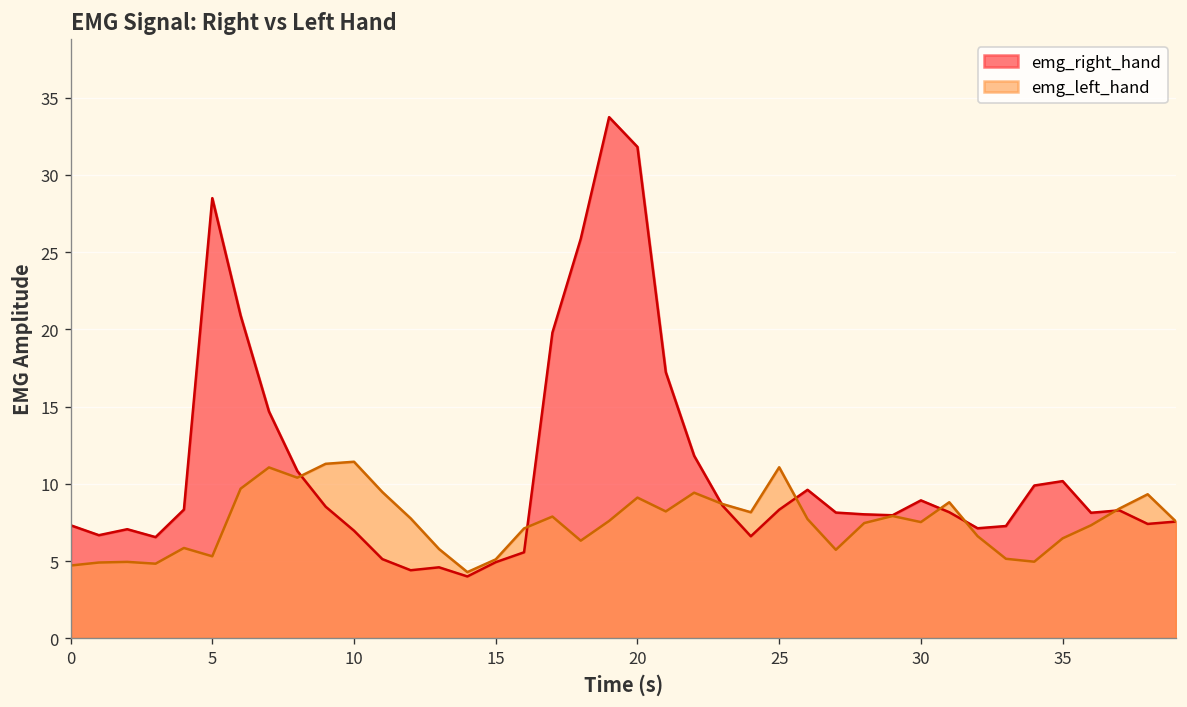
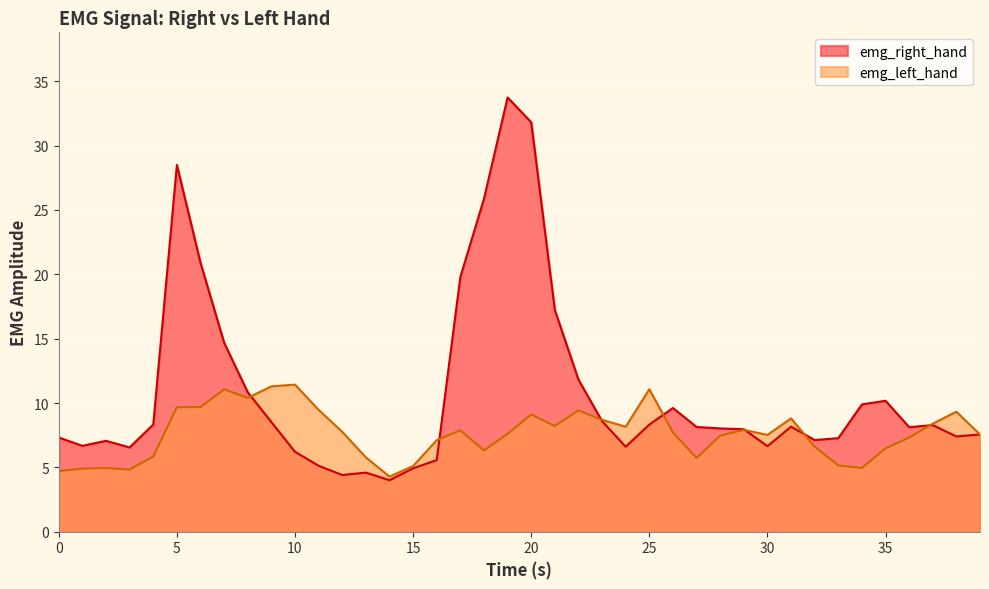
emg_left_hand, 5: 5.3 -> 9.7
emg_right_hand, 10: 7.0 -> 6.2
emg_right_hand, 30: 8.9 -> 6.6
